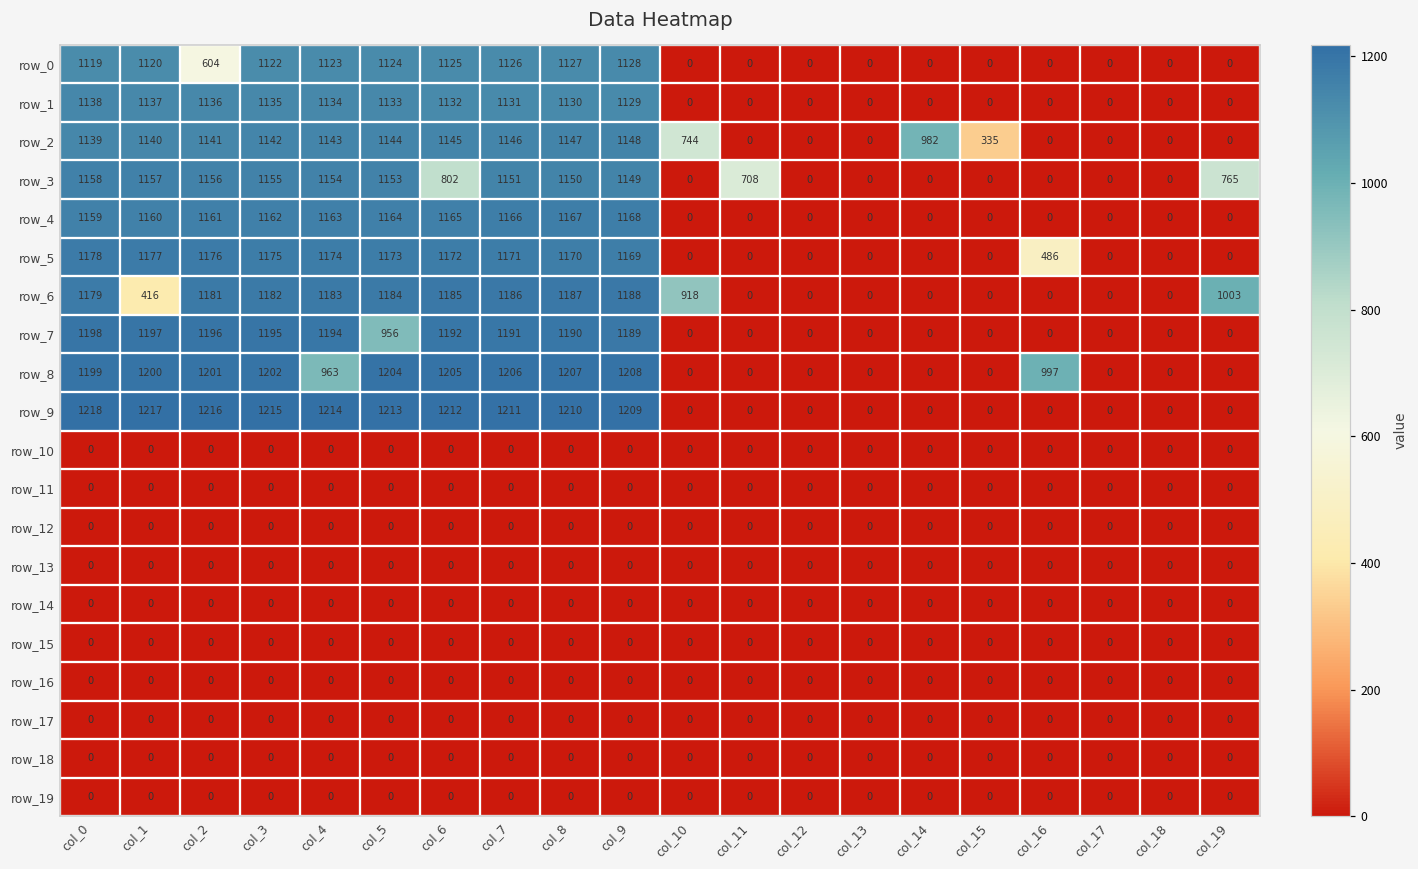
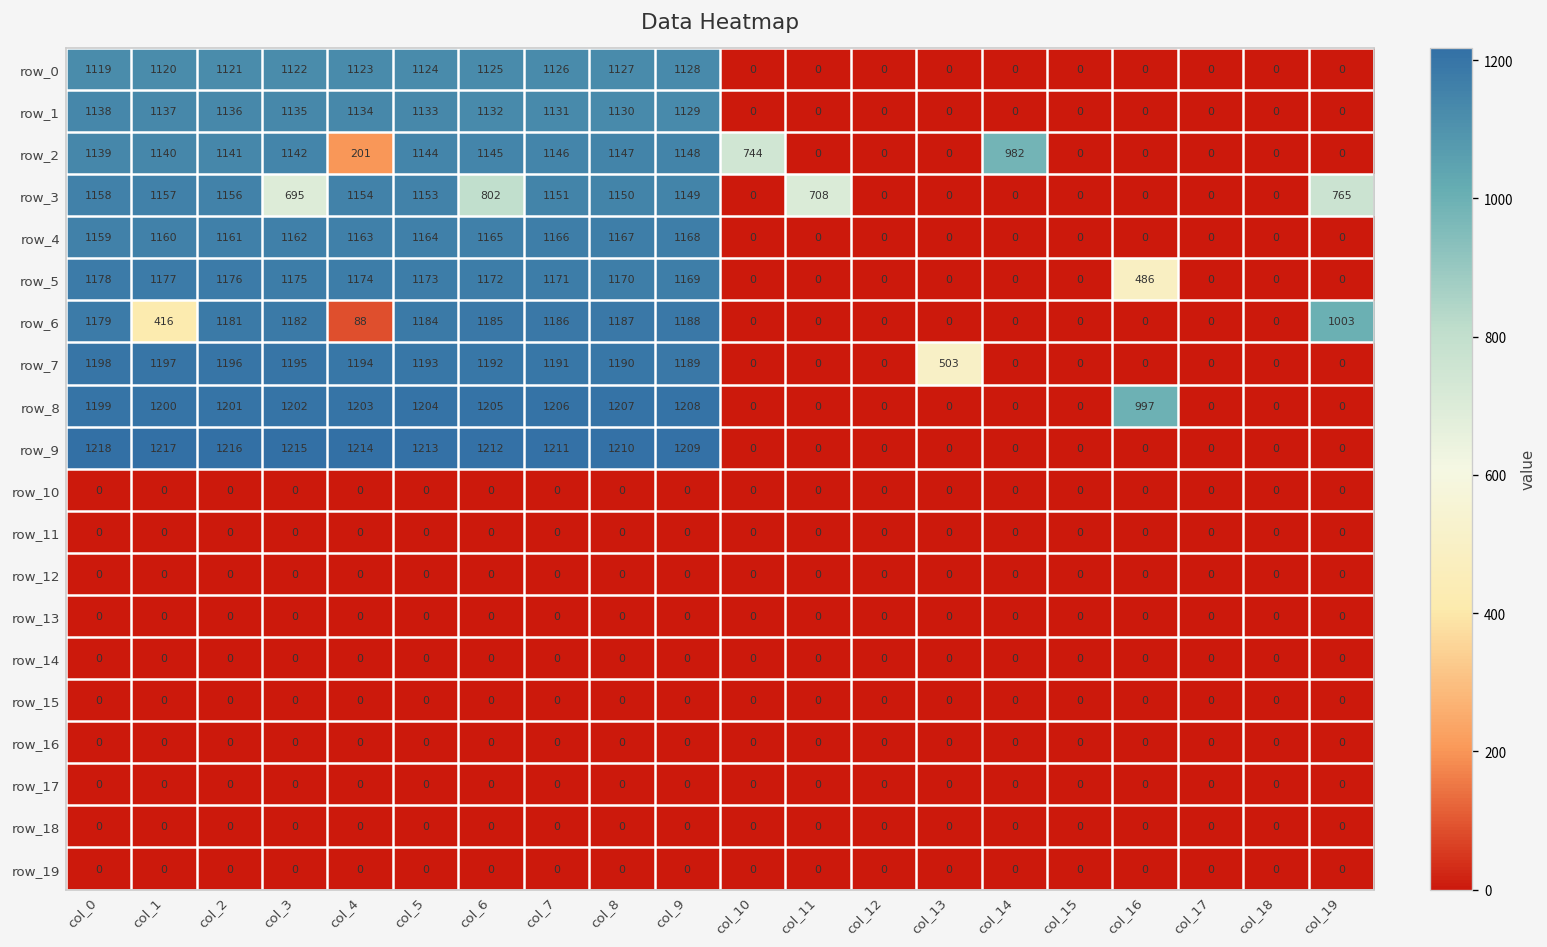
row_0, col_2: 604 -> 1121
row_2, col_4: 1143 -> 201
row_2, col_15: 335 -> 0
row_3, col_3: 1155 -> 695
row_6, col_4: 1183 -> 88
row_6, col_10: 918 -> 0
row_7, col_5: 956 -> 1193
row_7, col_13: 0 -> 503
row_8, col_4: 963 -> 1203
